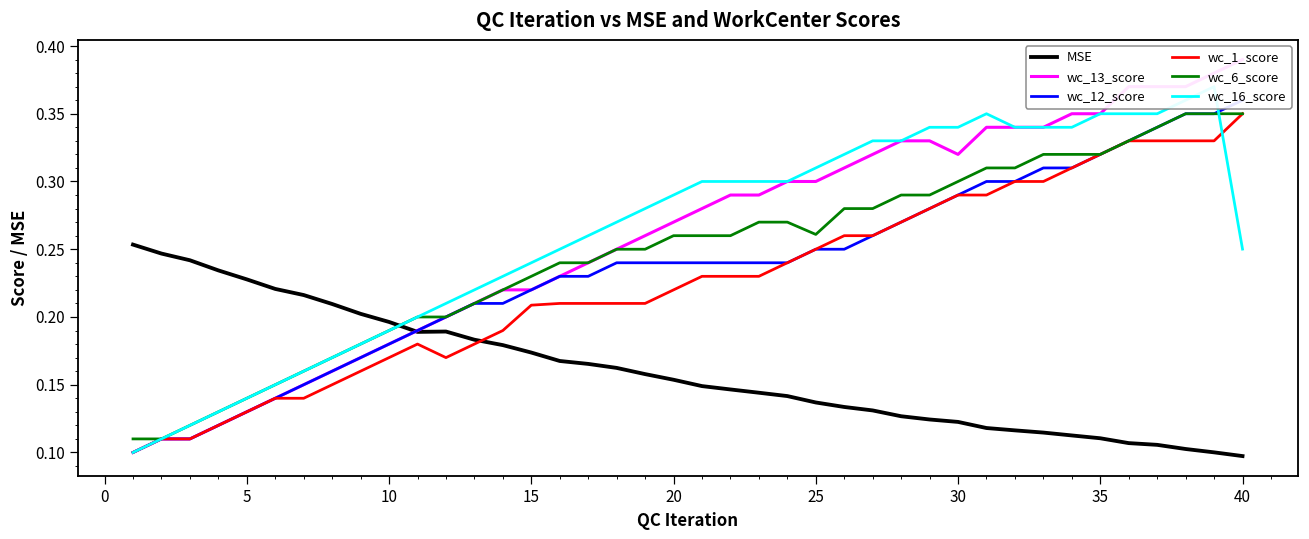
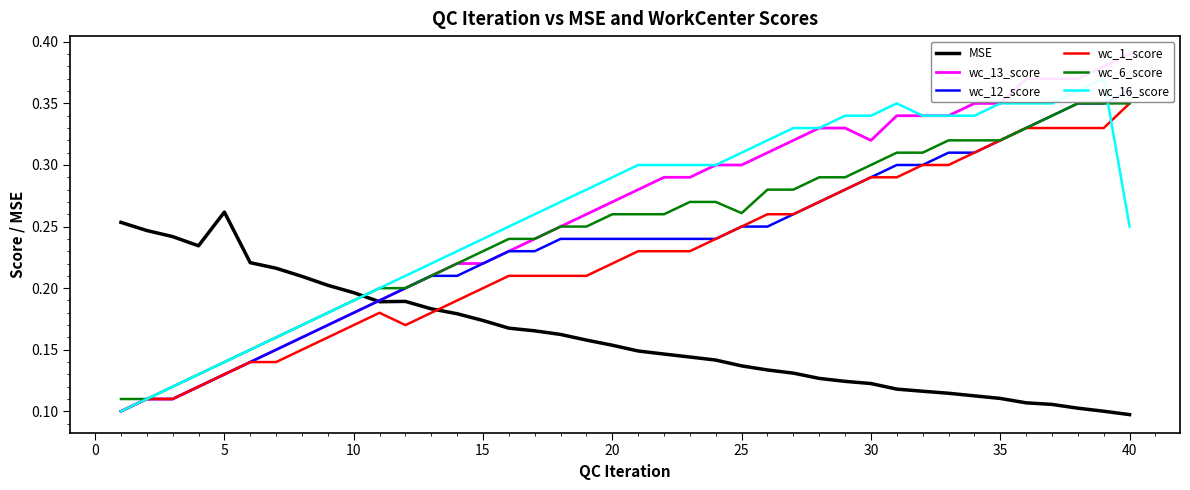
MSE, 5: 0.228 -> 0.262
wc_1_score, 15: 0.209 -> 0.200
